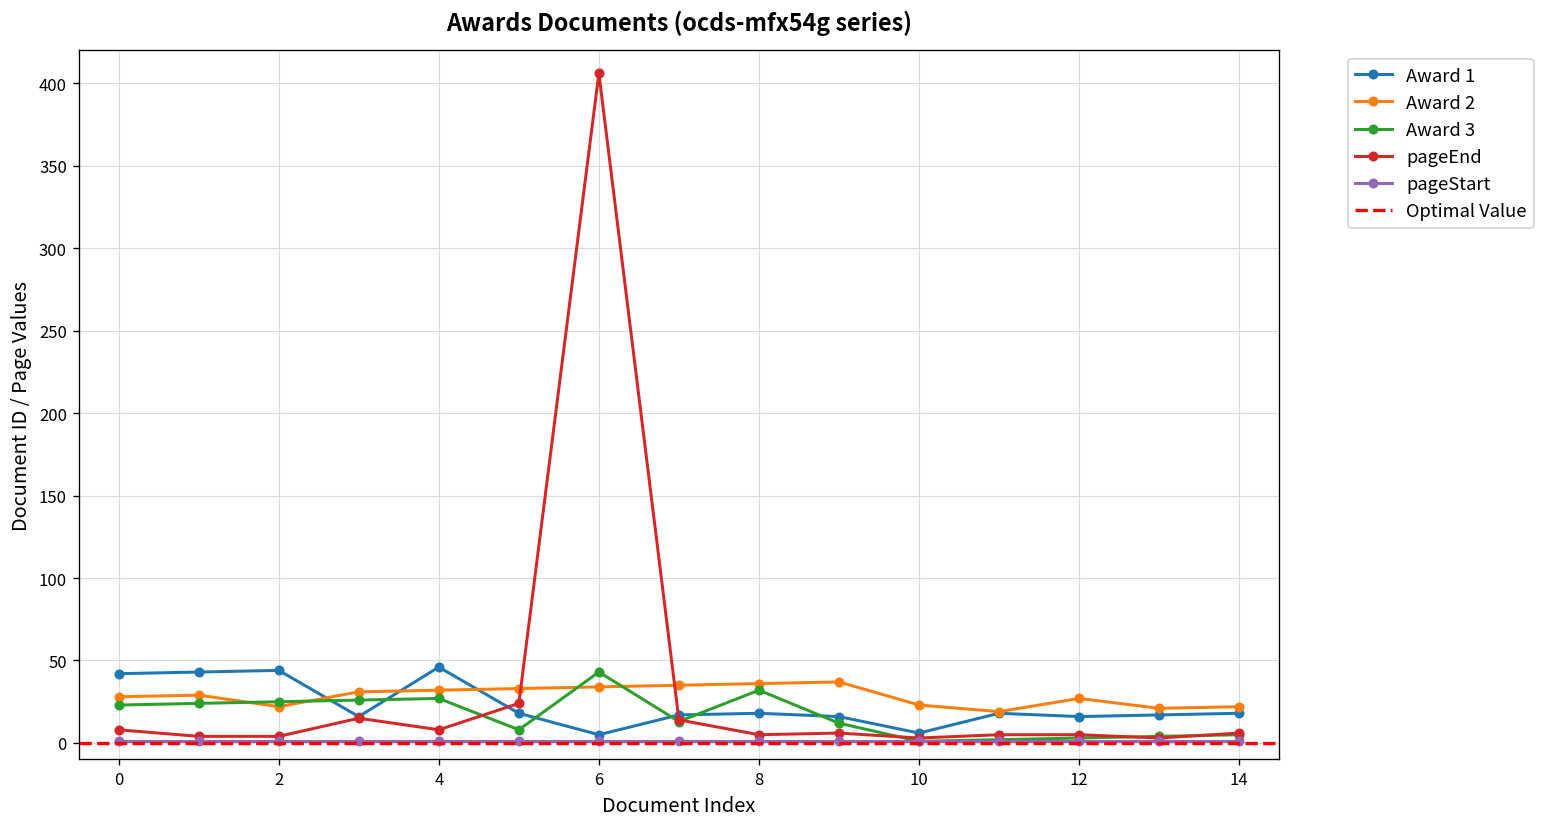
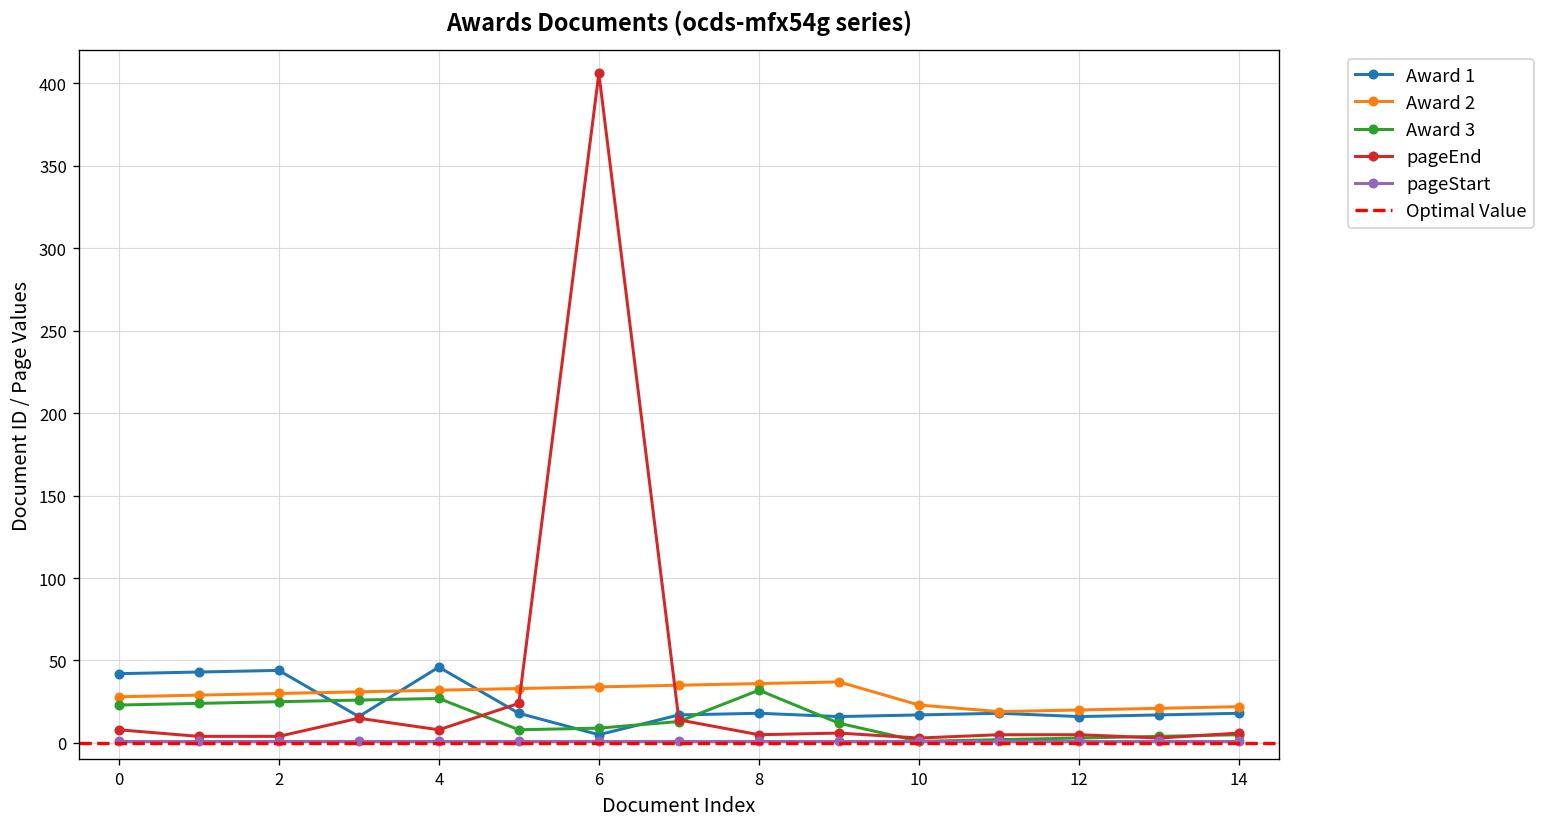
Award 2, 2: 22 -> 30
Award 3, 6: 43 -> 9
Award 1, 10: 6 -> 17
Award 2, 12: 27 -> 20
